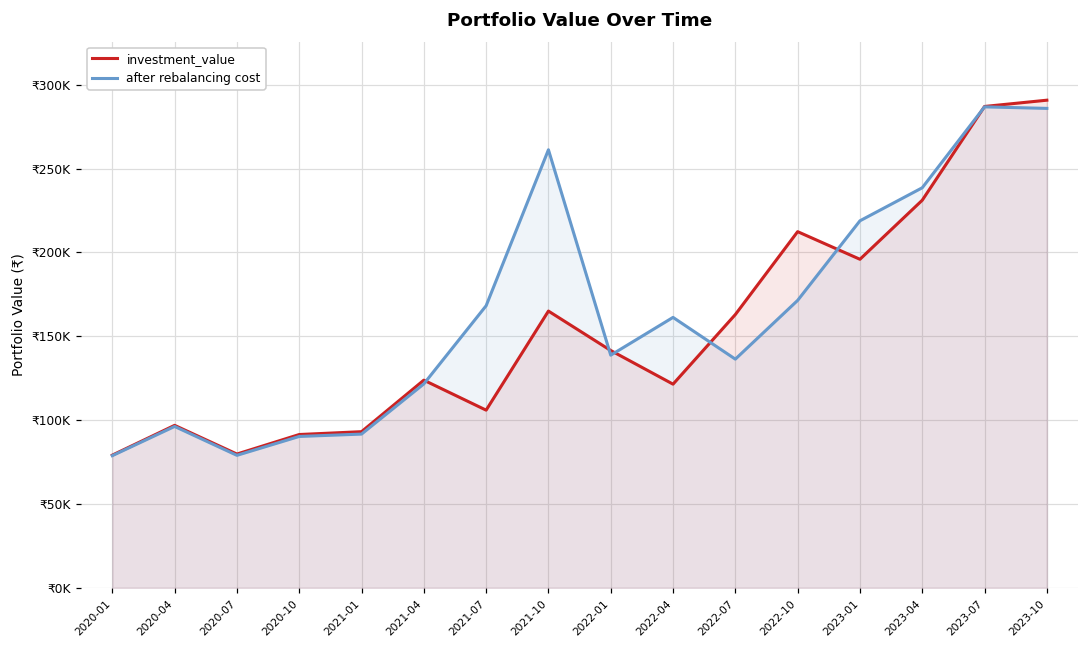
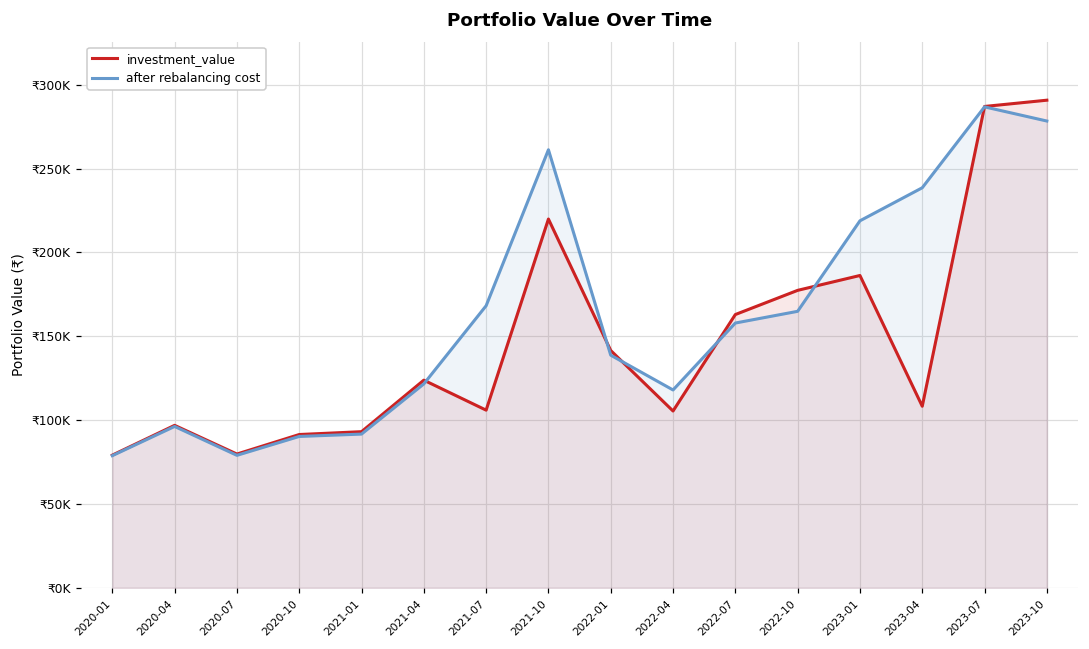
investment_value, 2021-10: ₹165000 -> ₹220000
investment_value, 2022-04: ₹121000 -> ₹105000
after rebalancing cost, 2022-04: ₹161000 -> ₹118000
after rebalancing cost, 2022-07: ₹136000 -> ₹158000
investment_value, 2022-10: ₹212000 -> ₹177000
after rebalancing cost, 2022-10: ₹171000 -> ₹165000
investment_value, 2023-01: ₹196000 -> ₹186000
investment_value, 2023-04: ₹231000 -> ₹108000
after rebalancing cost, 2023-10: ₹286000 -> ₹278000
